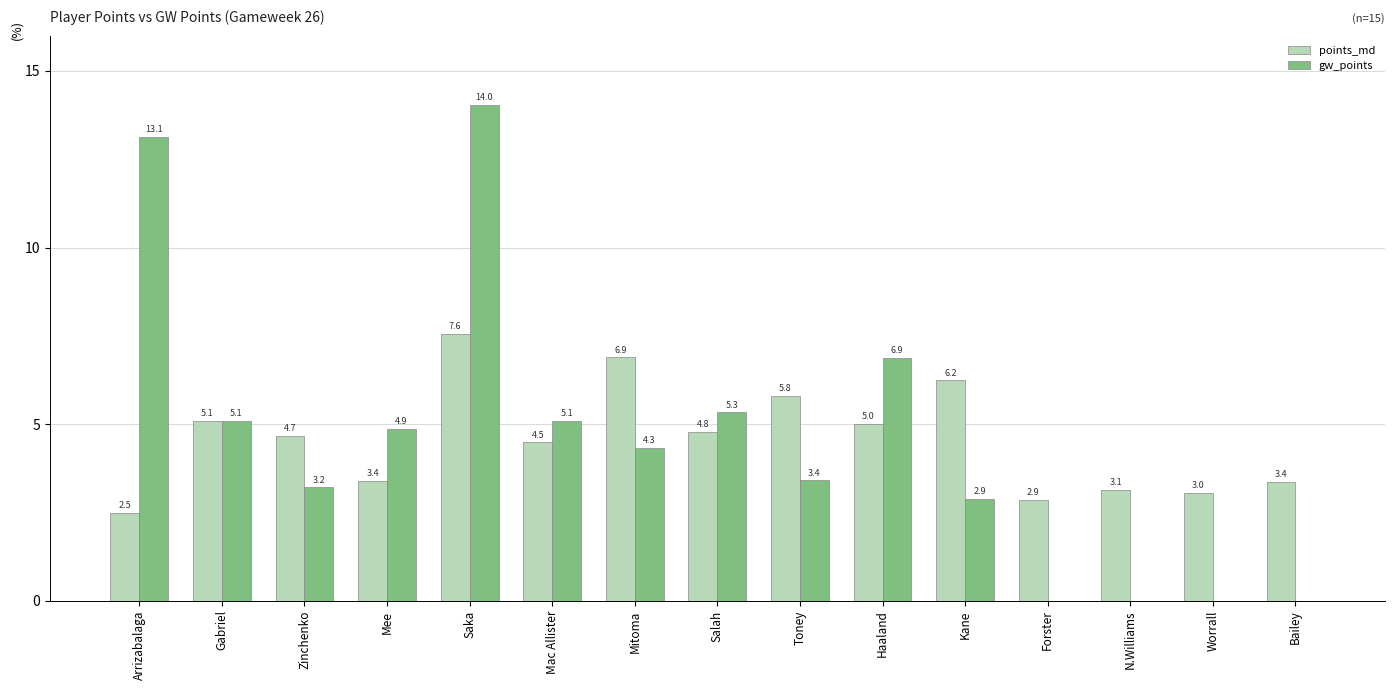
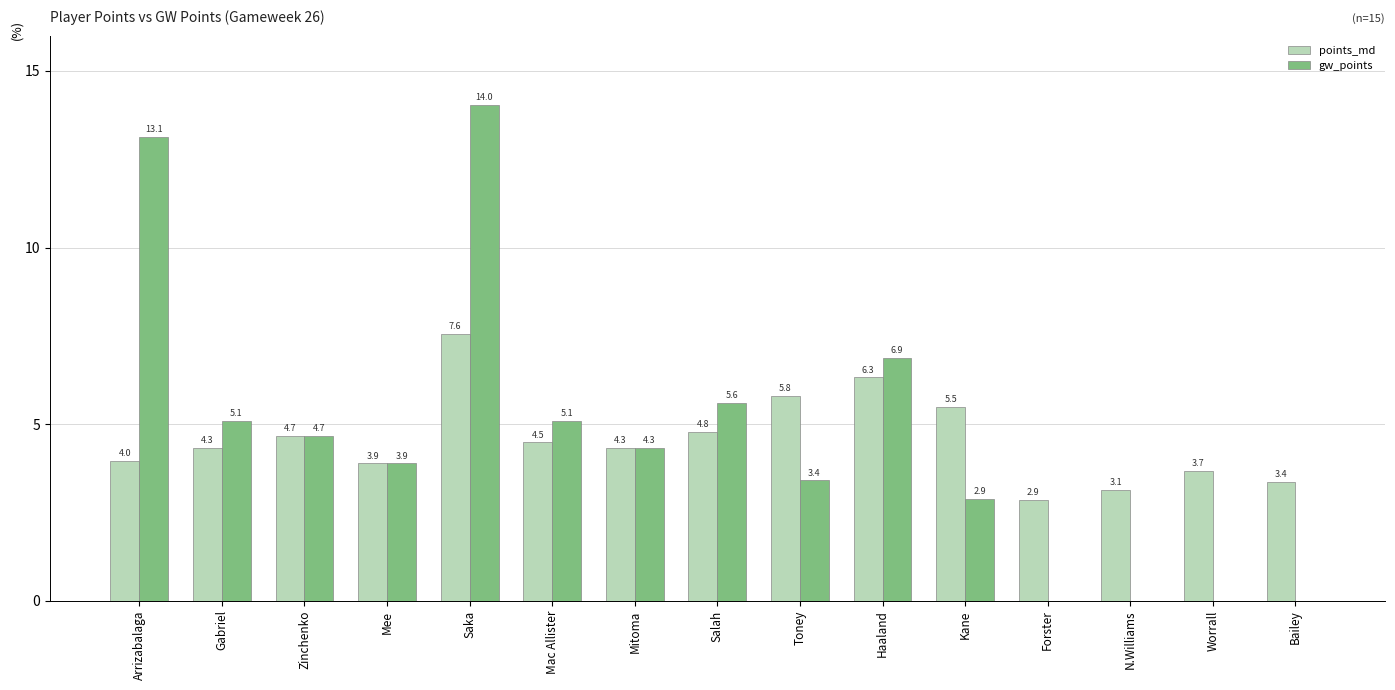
points_md, Arrizabalaga: 2.5 -> 4.0
points_md, Gabriel: 5.1 -> 4.3
gw_points, Zinchenko: 3.2 -> 4.7
points_md, Mee: 3.4 -> 3.9
gw_points, Mee: 4.9 -> 3.9
points_md, Mitoma: 6.9 -> 4.3
gw_points, Salah: 5.3 -> 5.6
points_md, Haaland: 5.0 -> 6.3
points_md, Kane: 6.2 -> 5.5
points_md, Worrall: 3.0 -> 3.7
